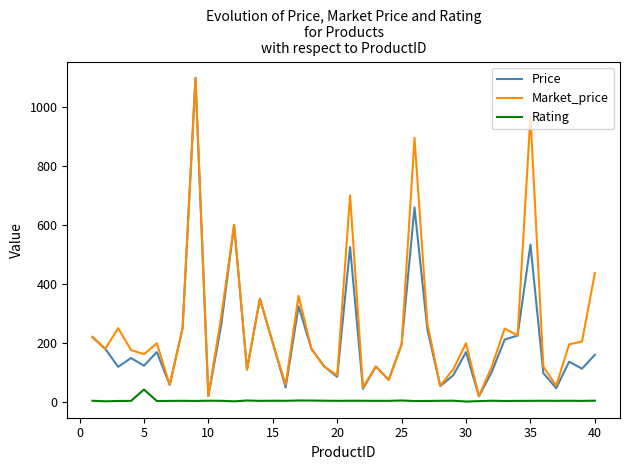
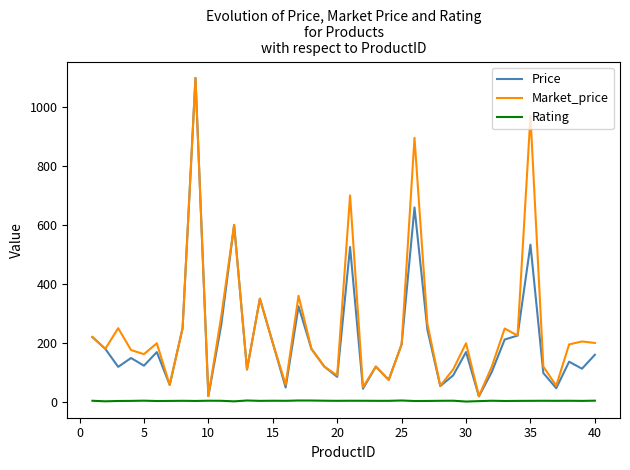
Rating, 5: 40 -> 0
Market_price, 40: 440 -> 200
